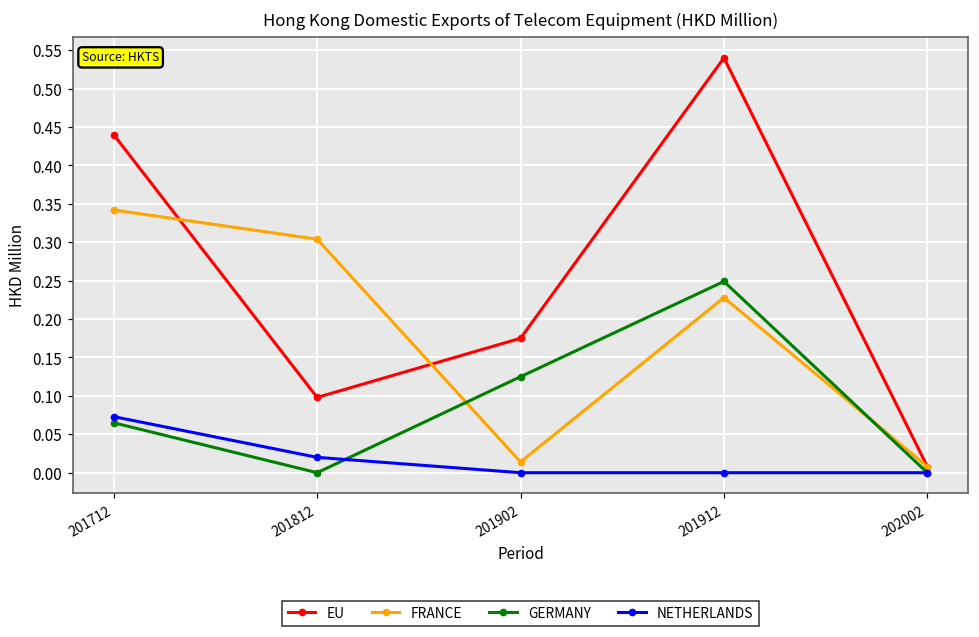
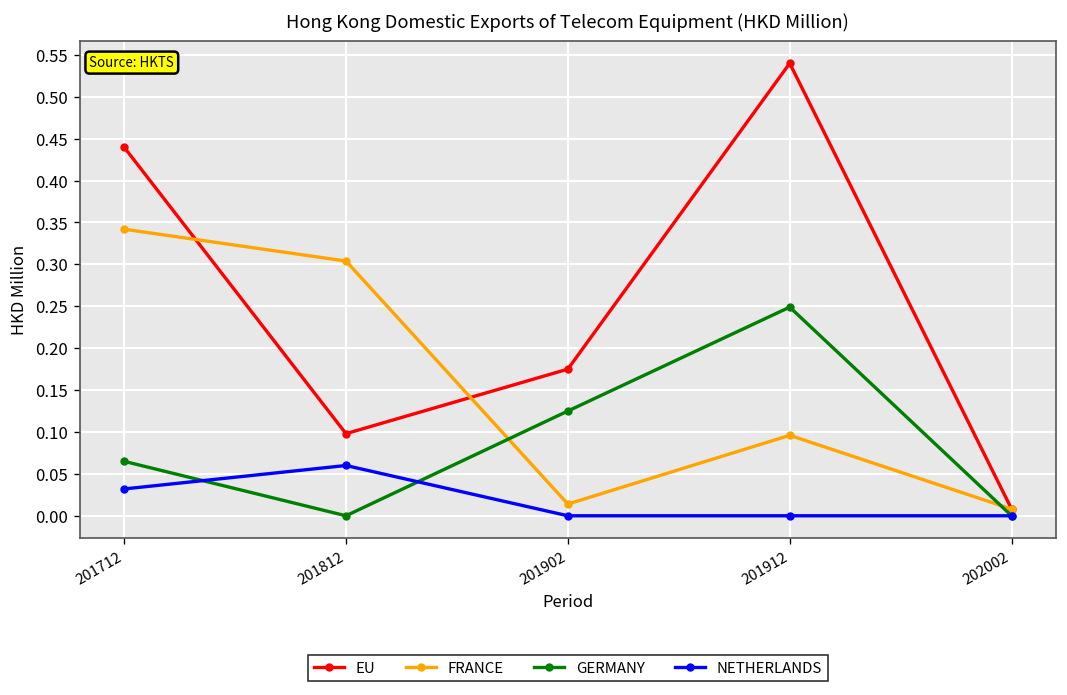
NETHERLANDS, 201712: 0.07 -> 0.03
NETHERLANDS, 201812: 0.02 -> 0.06
FRANCE, 201912: 0.23 -> 0.10
